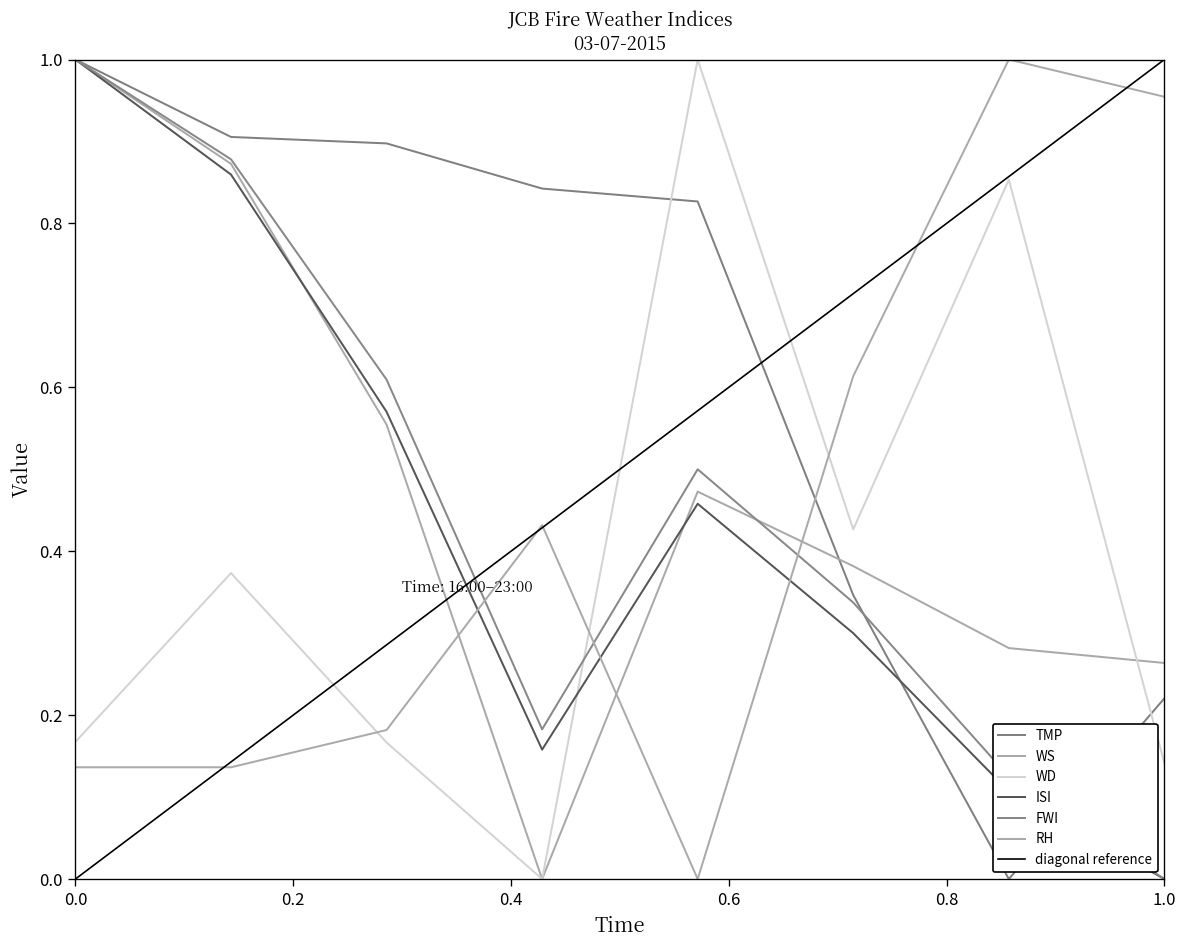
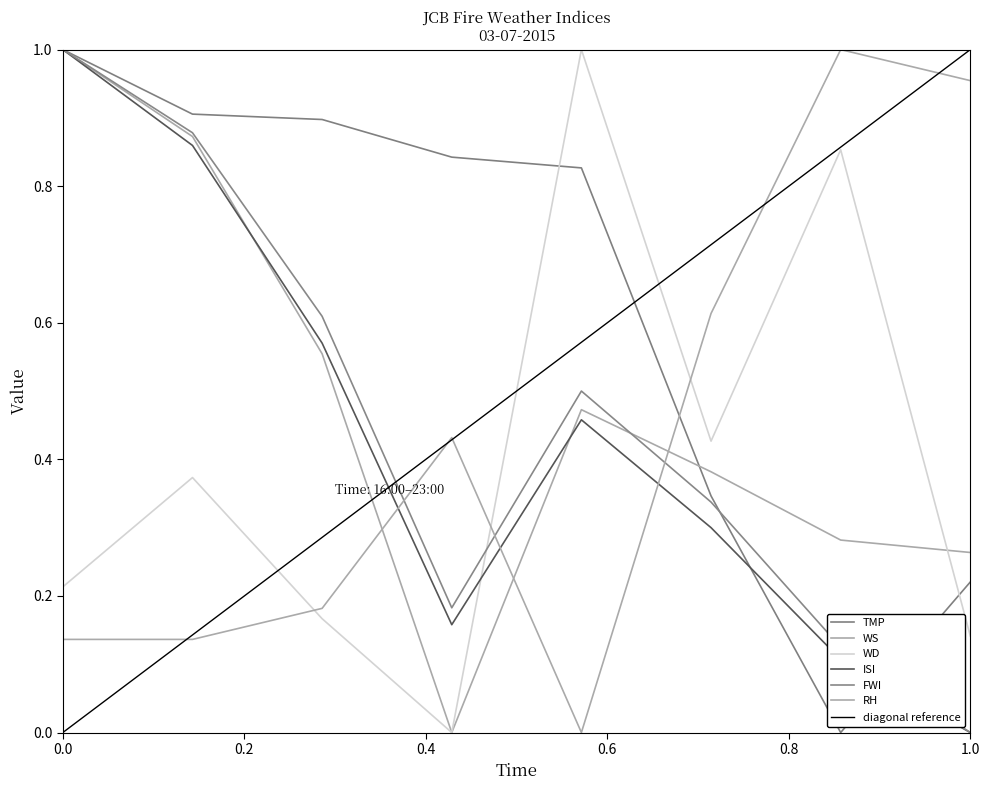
WD, 0.0: 0.17 -> 0.21
